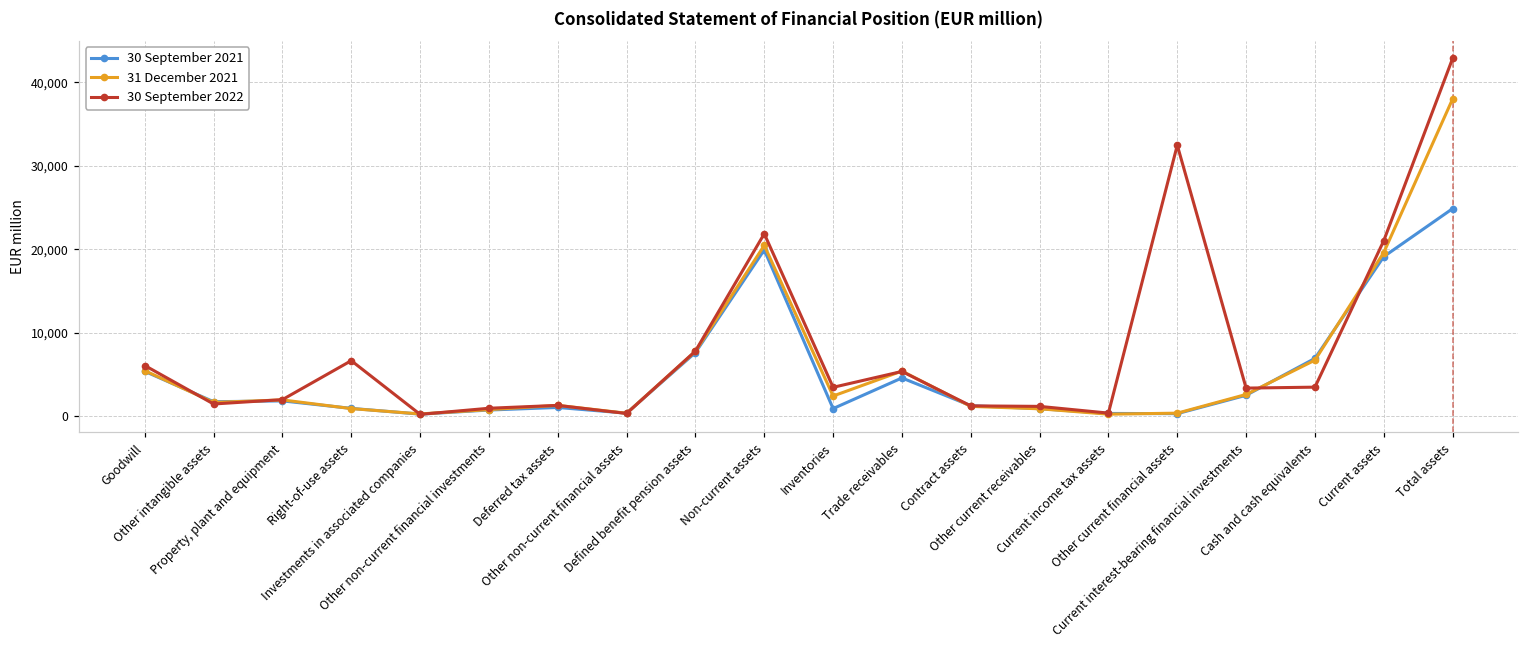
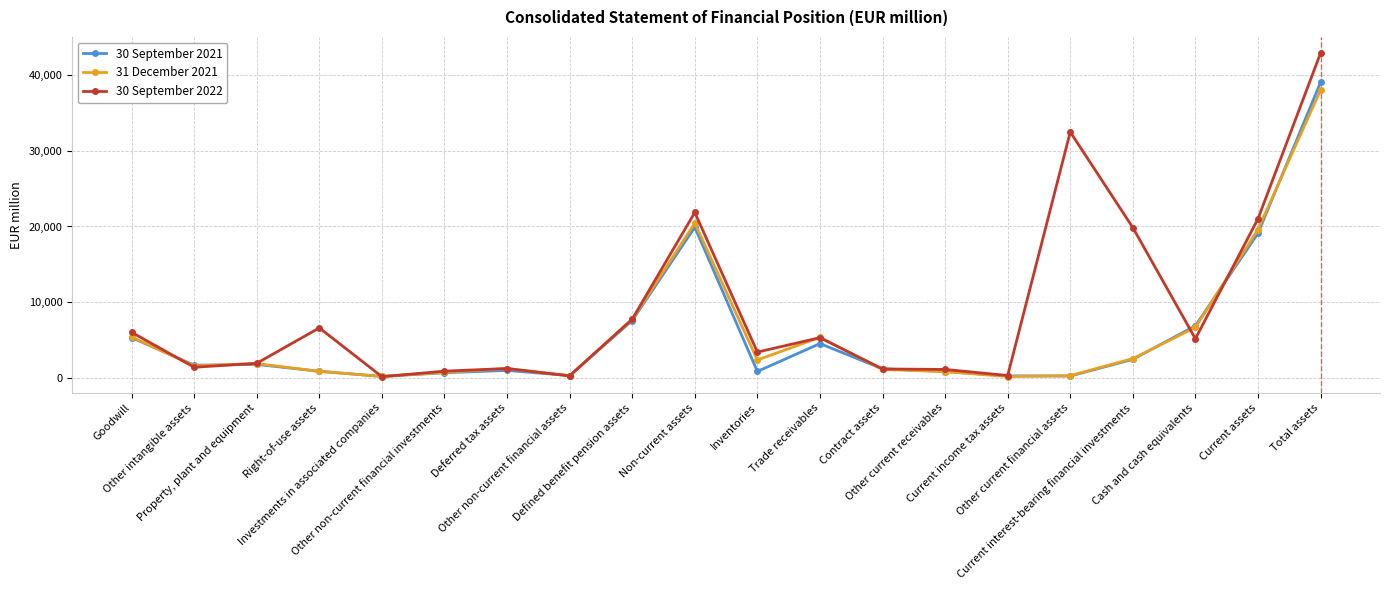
30 September 2022, Current interest-bearing financial investments: 3,000 -> 20,000
30 September 2022, Cash and cash equivalents: 3,000 -> 5,000
30 September 2021, Total assets: 25,000 -> 39,000
